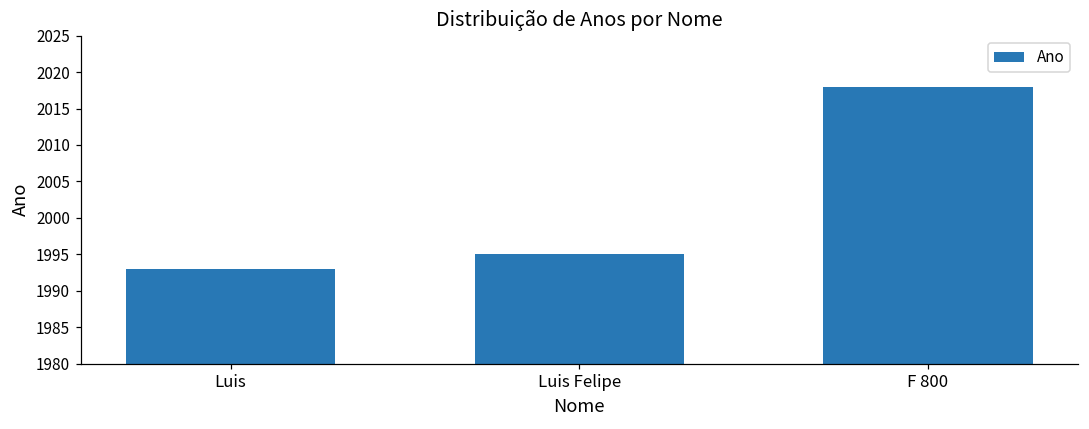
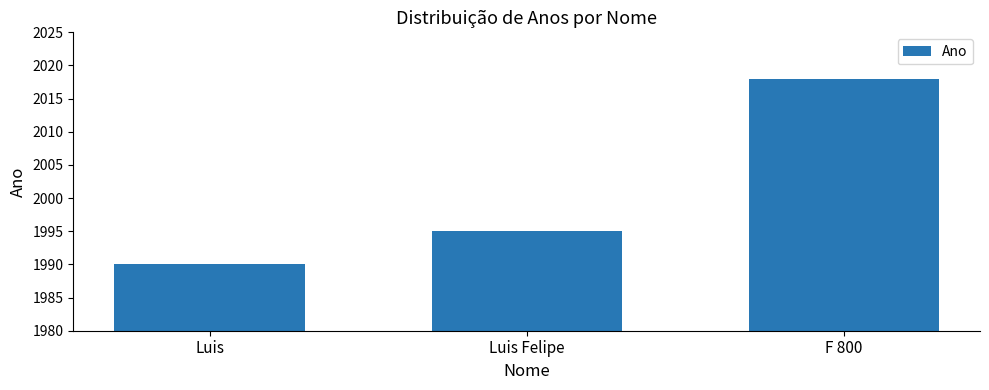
Luis: 1993 -> 1990
